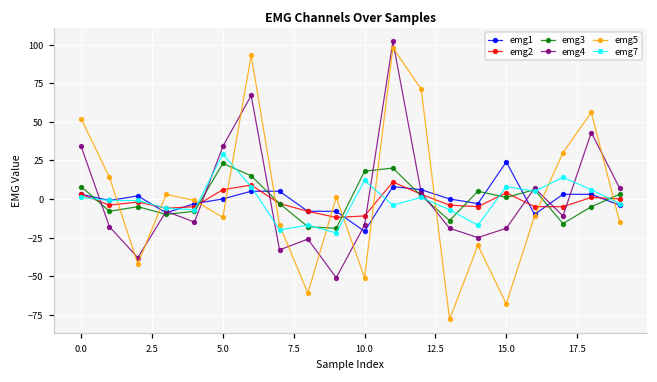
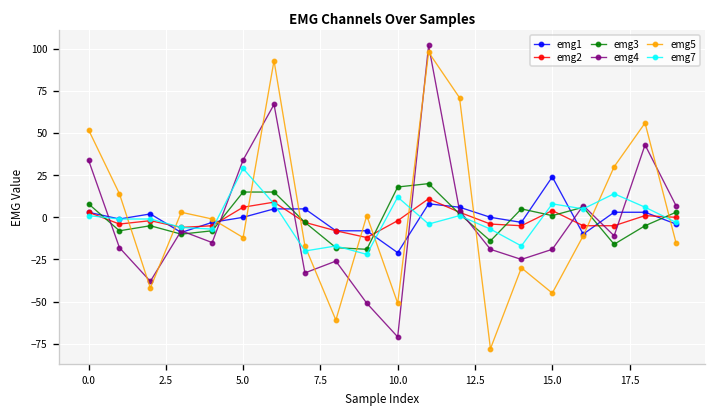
emg3, 5.0: 23 -> 15
emg2, 10.0: -11 -> -2
emg4, 10.0: -17 -> -71
emg5, 15.0: -68 -> -45
